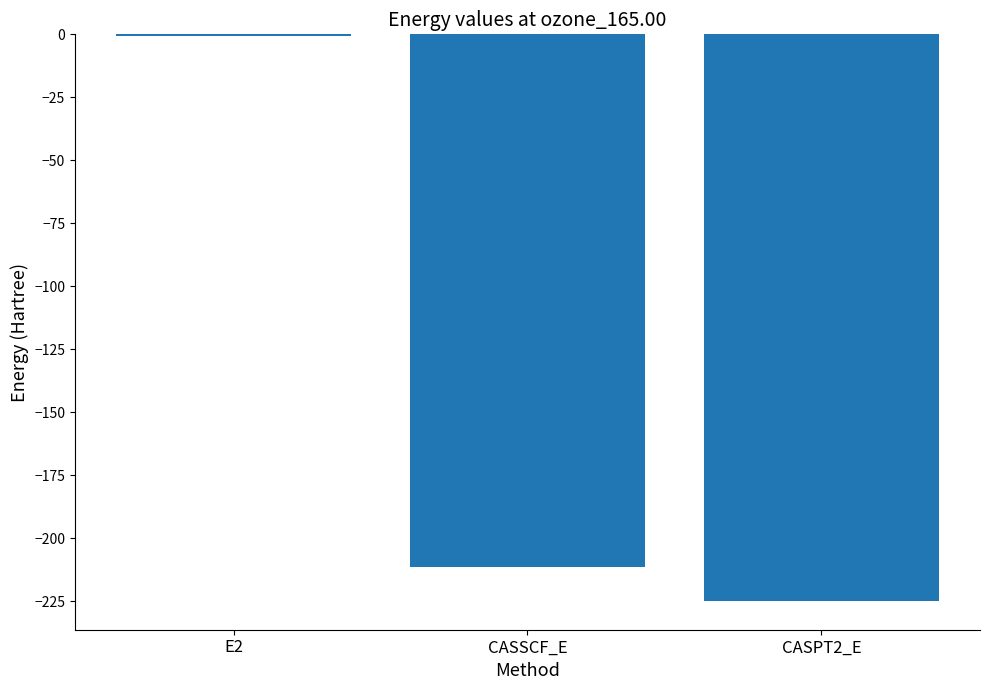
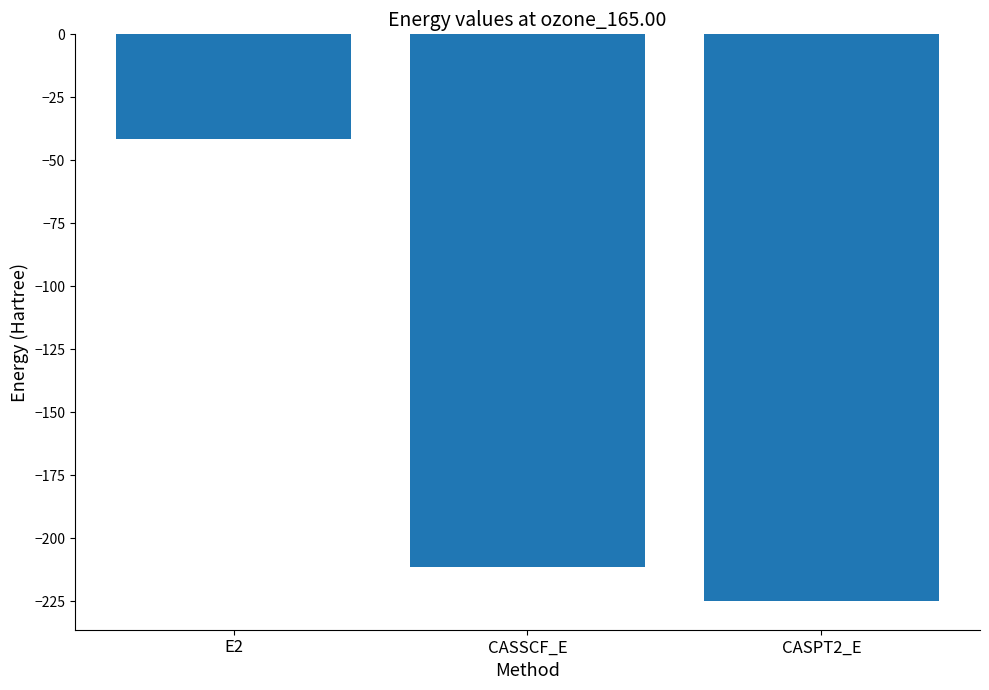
E2: -1 -> -42
